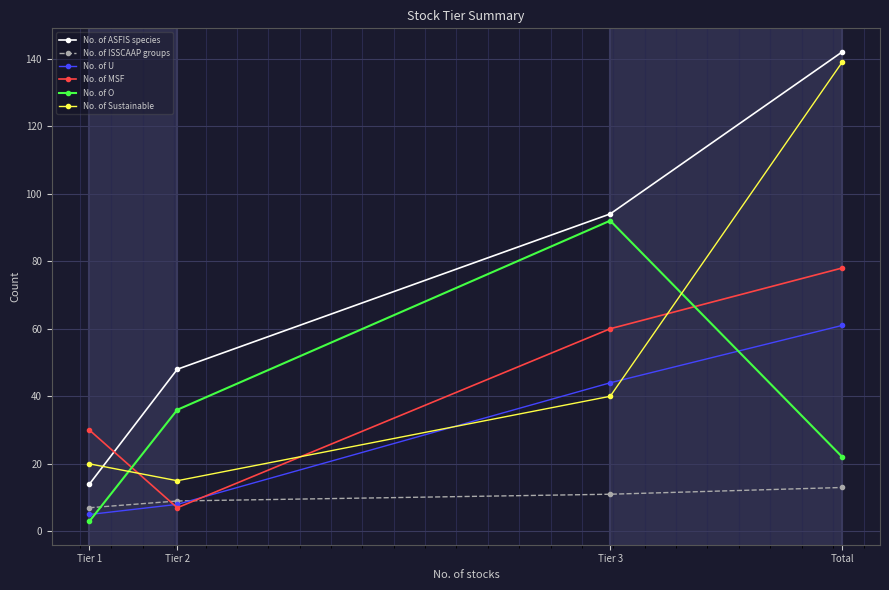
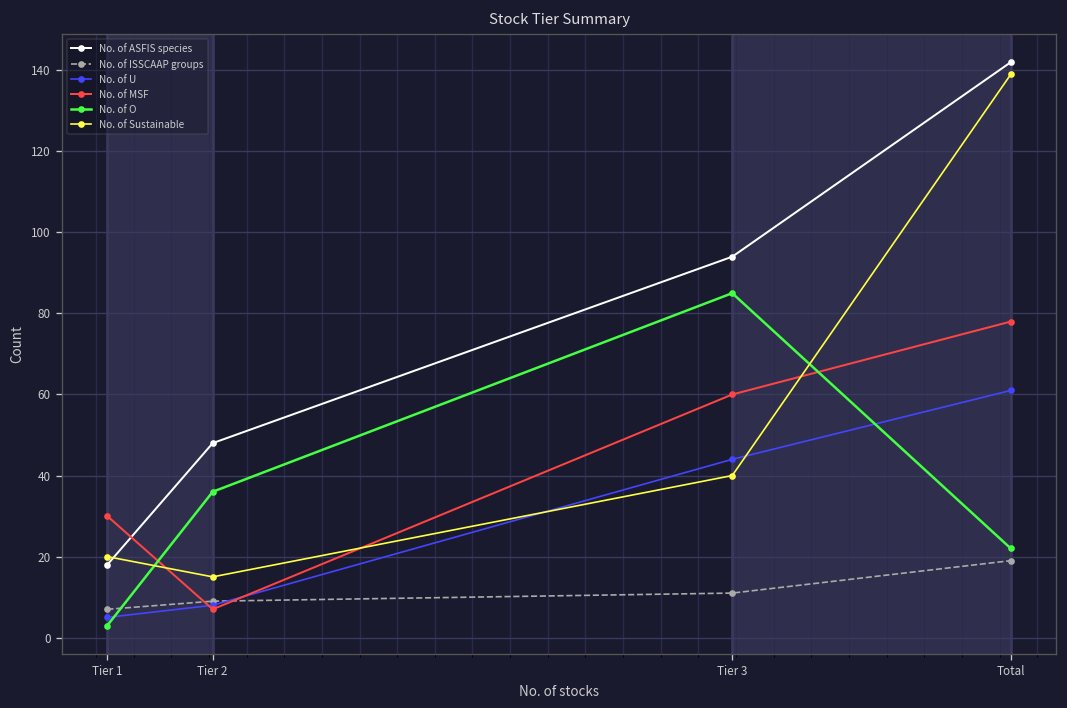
No. of ASFIS species, Tier 1: 14 -> 18
No. of O, Tier 3: 92 -> 85
No. of ISSCAAP groups, Total: 13 -> 19
